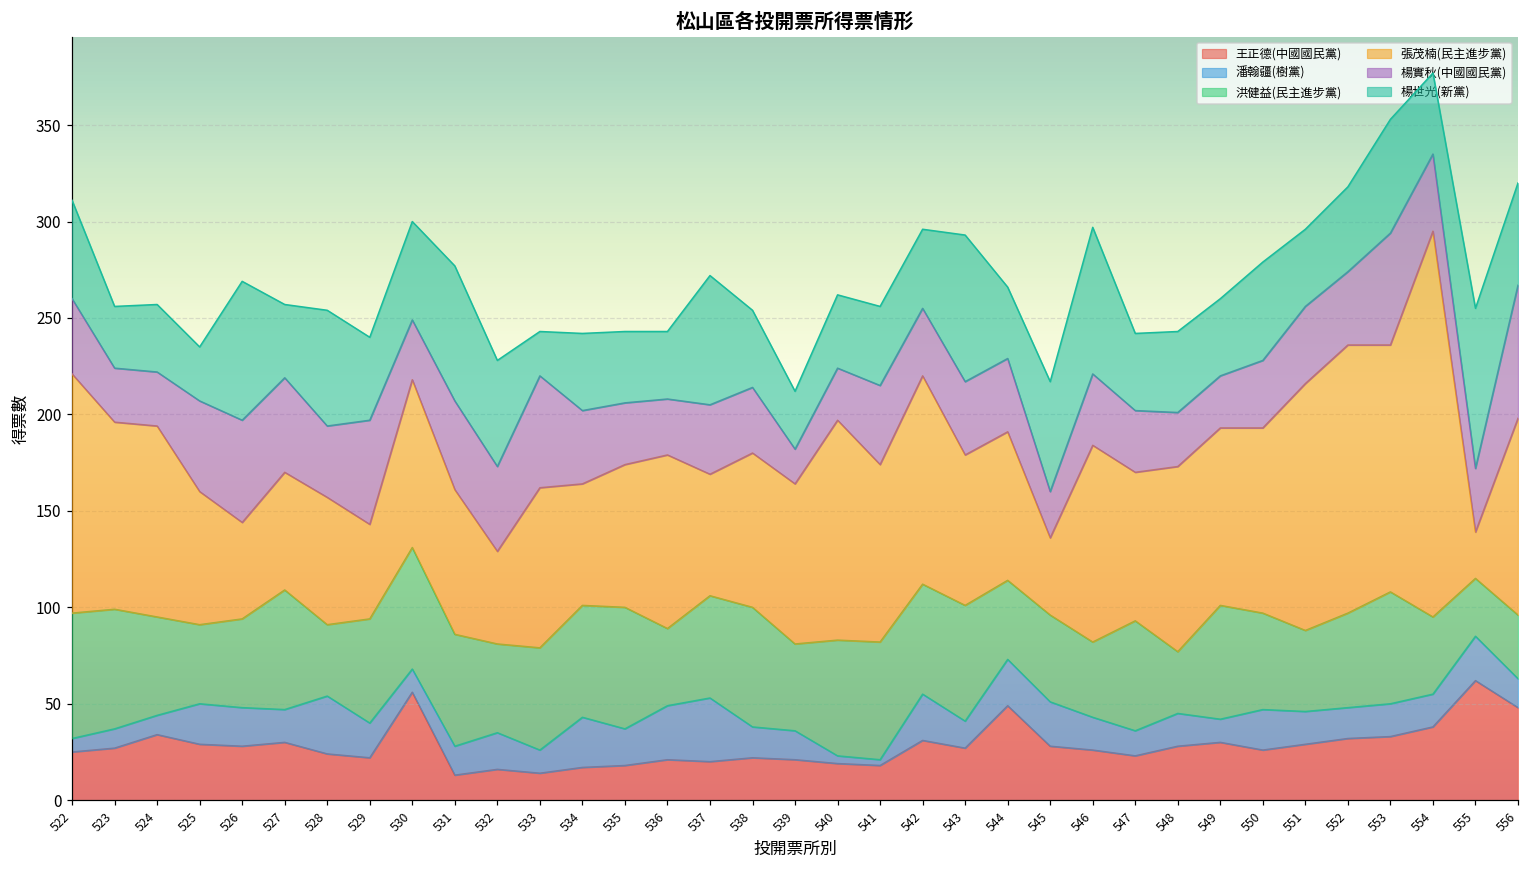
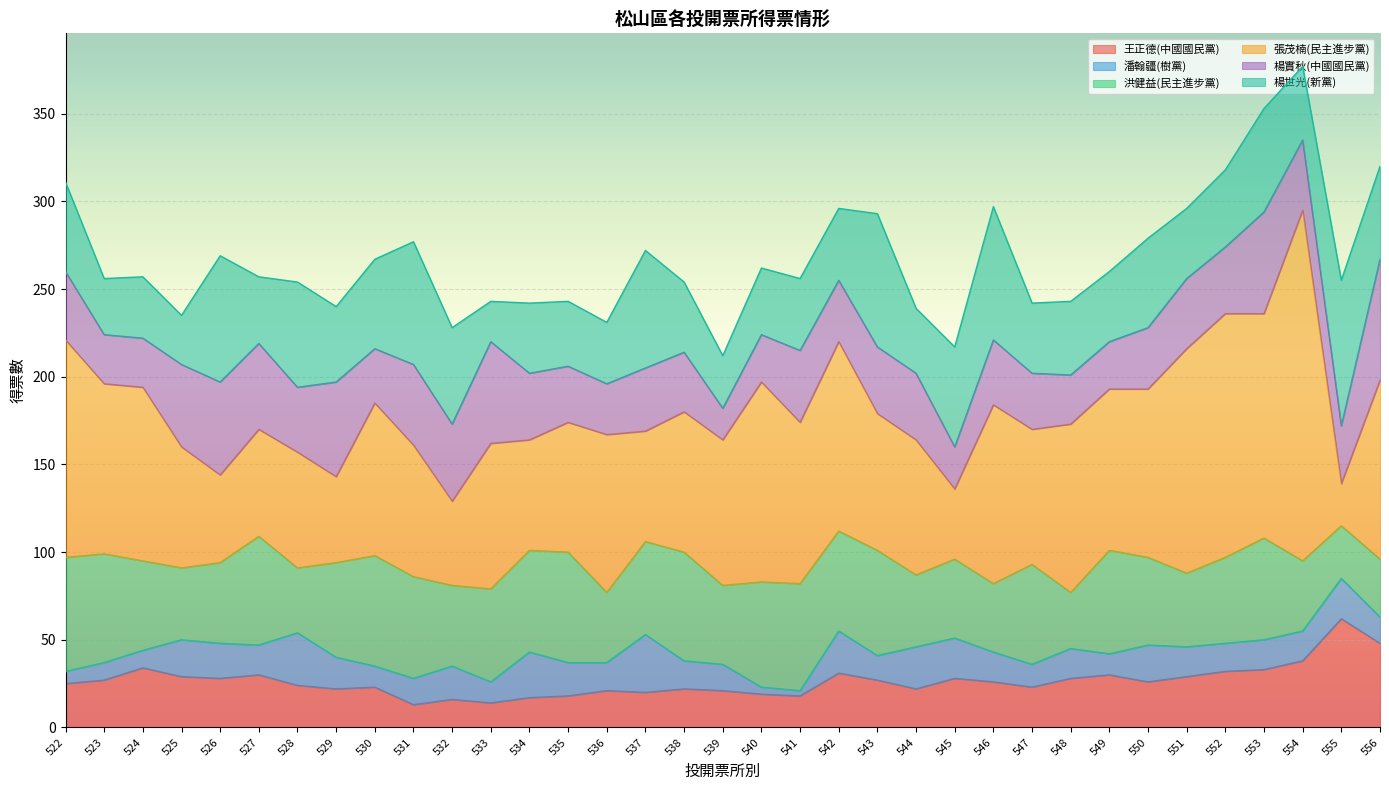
王正德(中國國民黨), 530: 56 -> 23
潘翰疆(樹黨), 536: 28 -> 16
王正德(中國國民黨), 544: 49 -> 22
